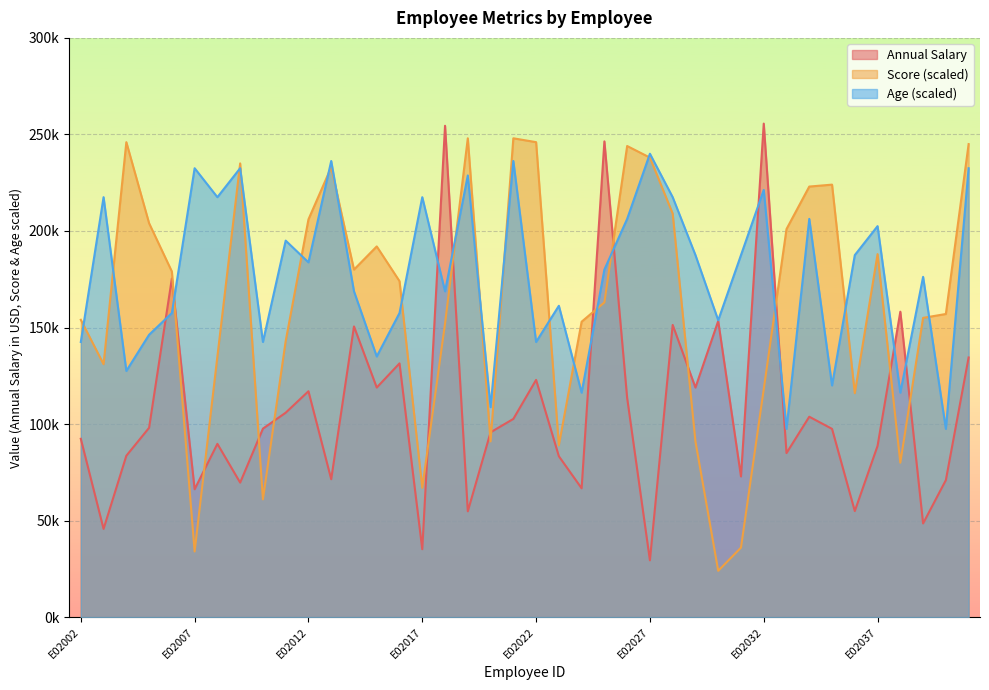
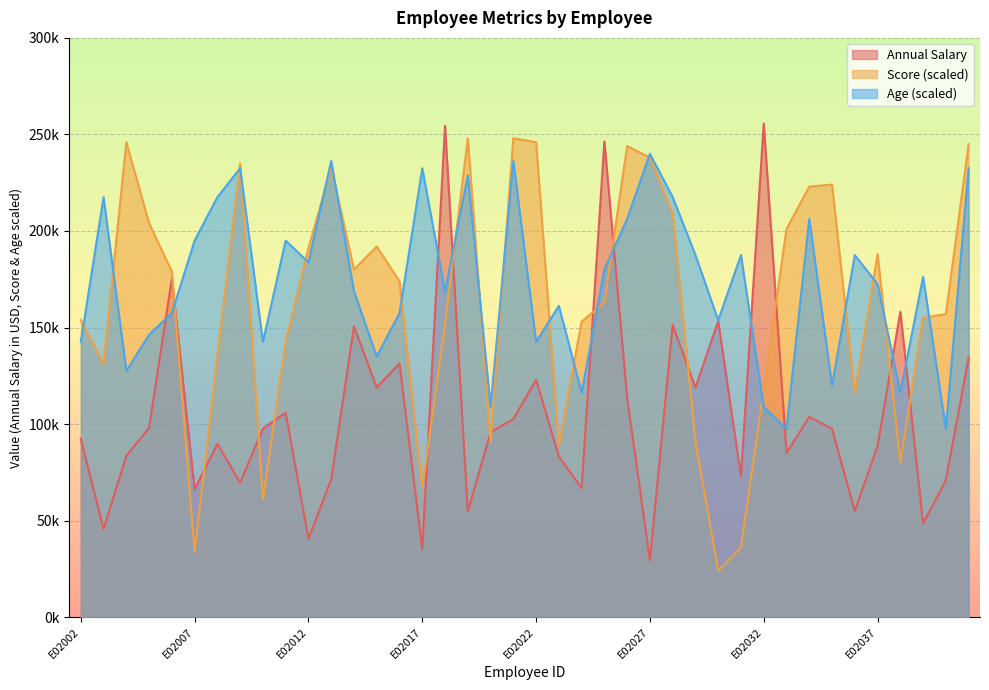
Age (scaled), E02007: 233000 -> 195000
Annual Salary, E02012: 117000 -> 40000
Score (scaled), E02012: 206000 -> 191000
Age (scaled), E02017: 218000 -> 233000
Age (scaled), E02032: 221000 -> 109000
Age (scaled), E02037: 203000 -> 173000
